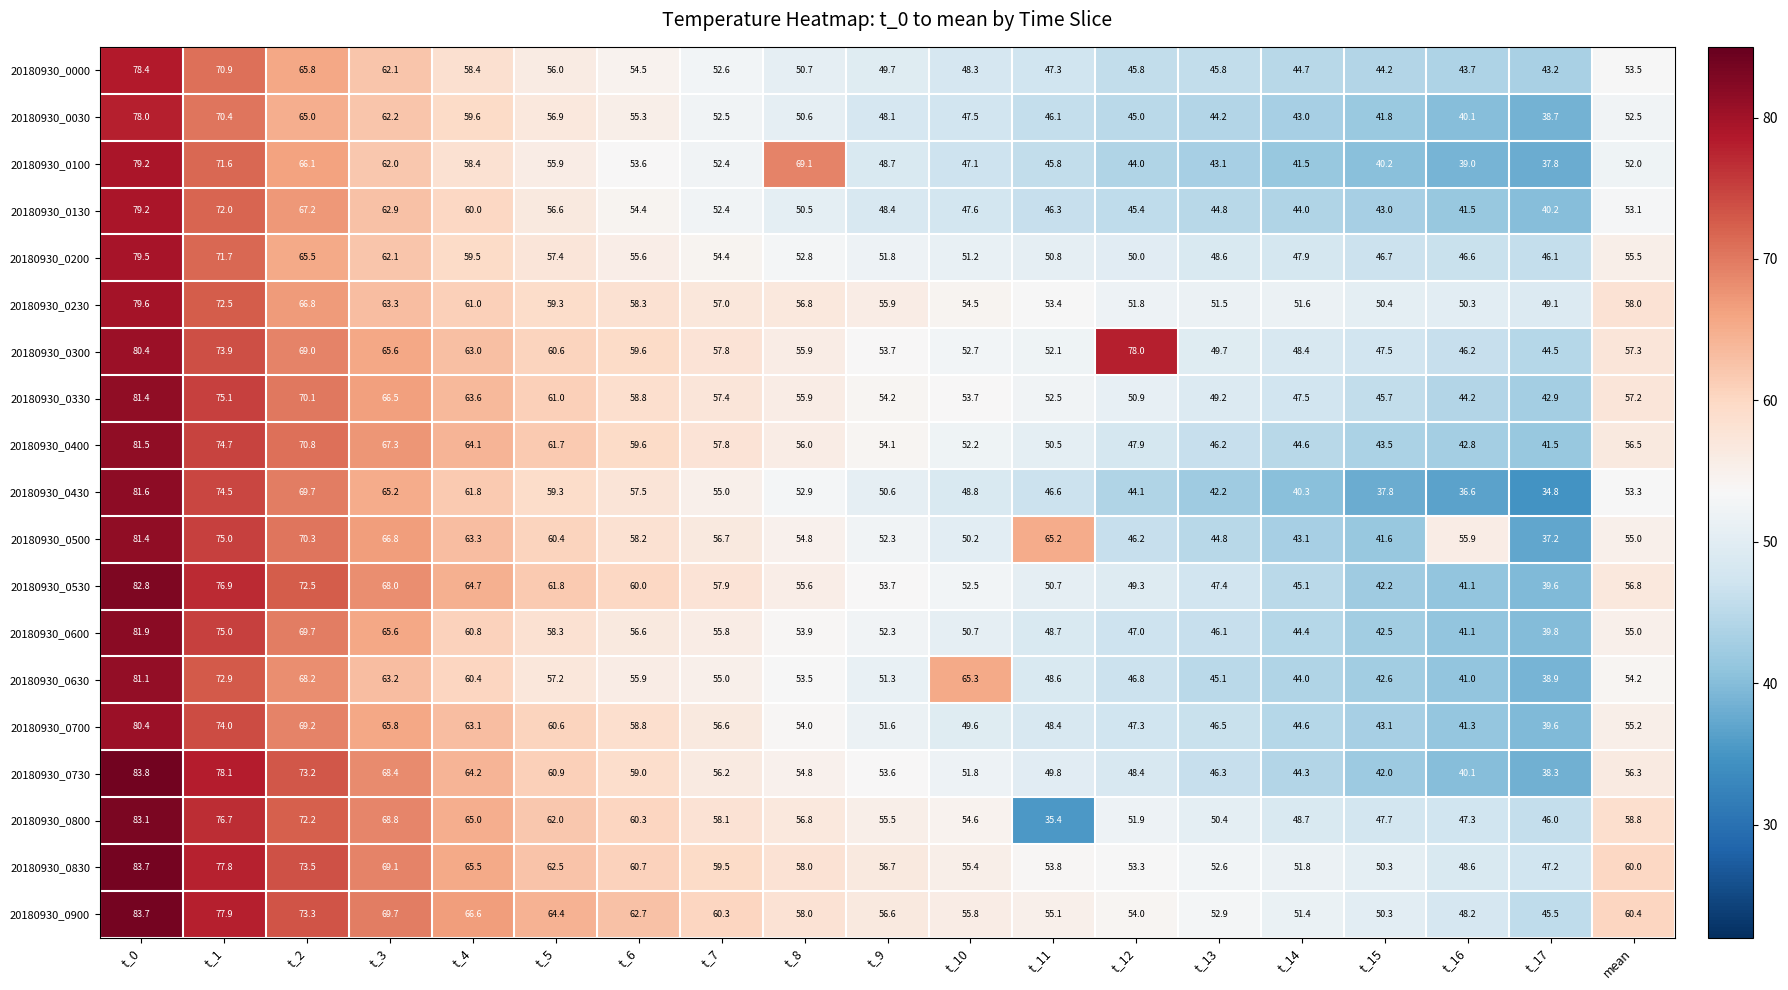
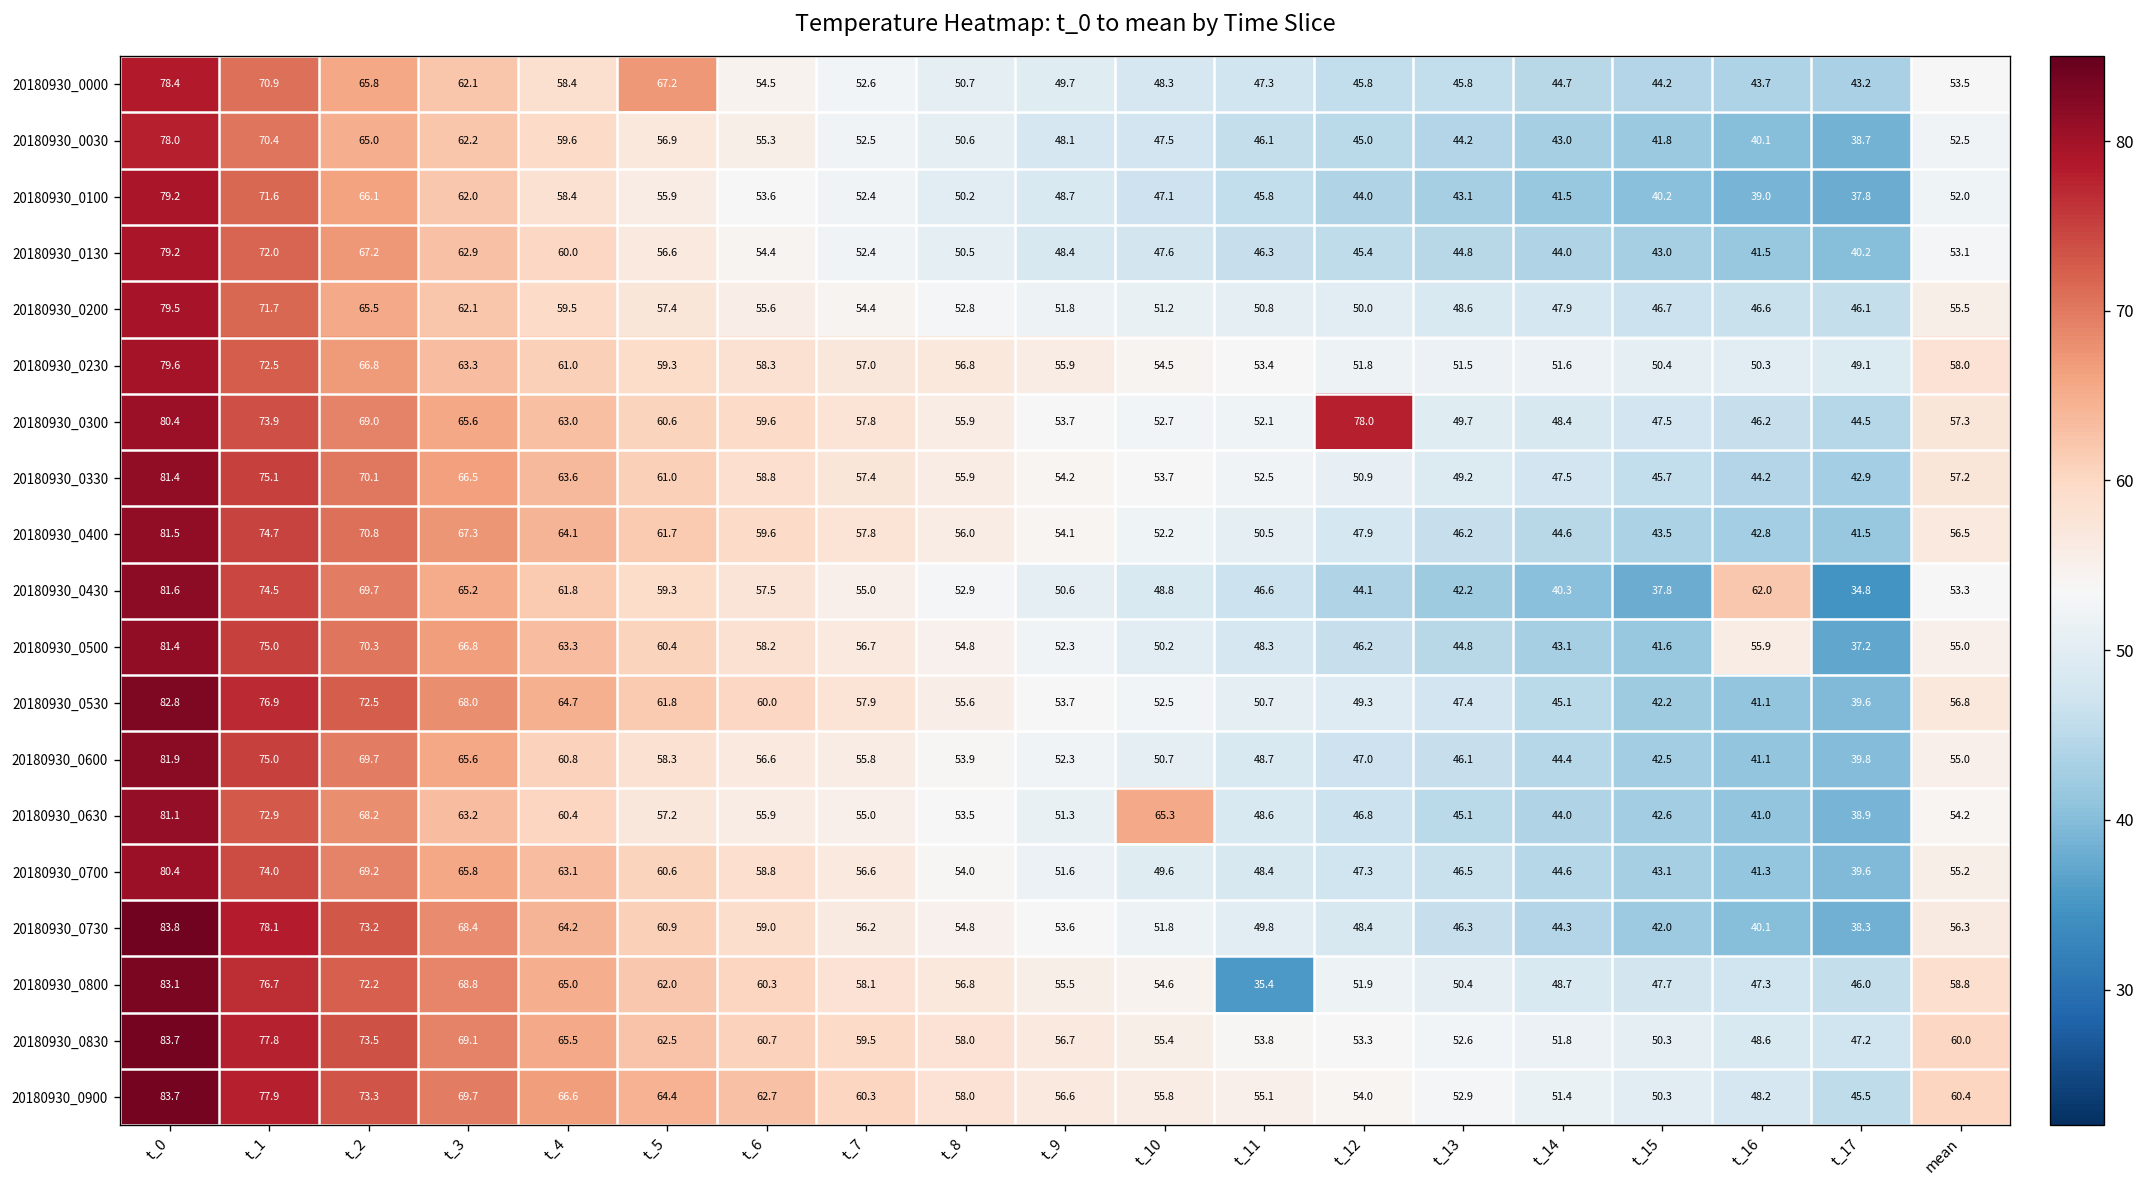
20180930_0000, t_5: 56.0 -> 67.2
20180930_0100, t_8: 69.1 -> 50.2
20180930_0430, t_16: 36.6 -> 62.0
20180930_0500, t_11: 65.2 -> 48.3
